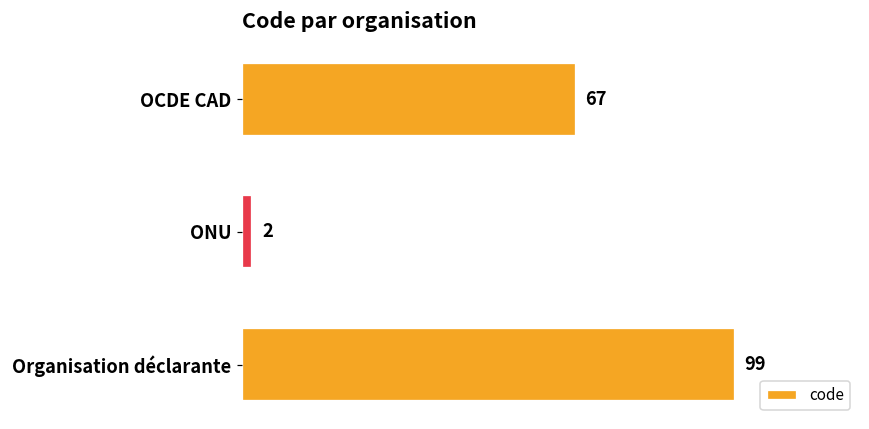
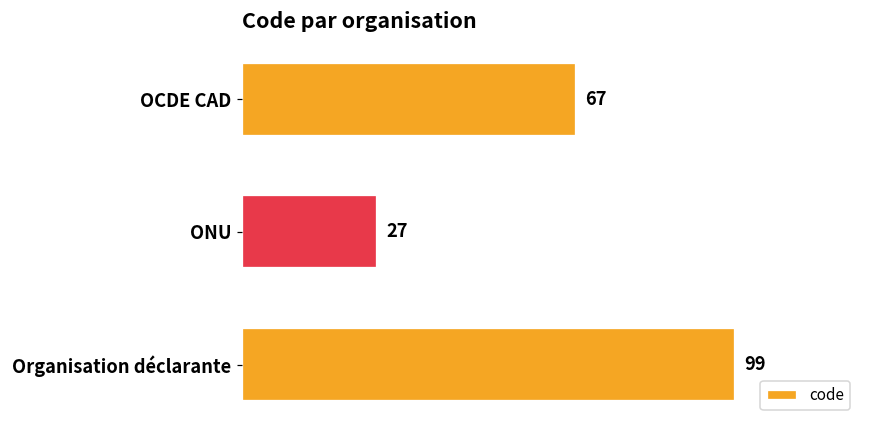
ONU: 2 -> 27
